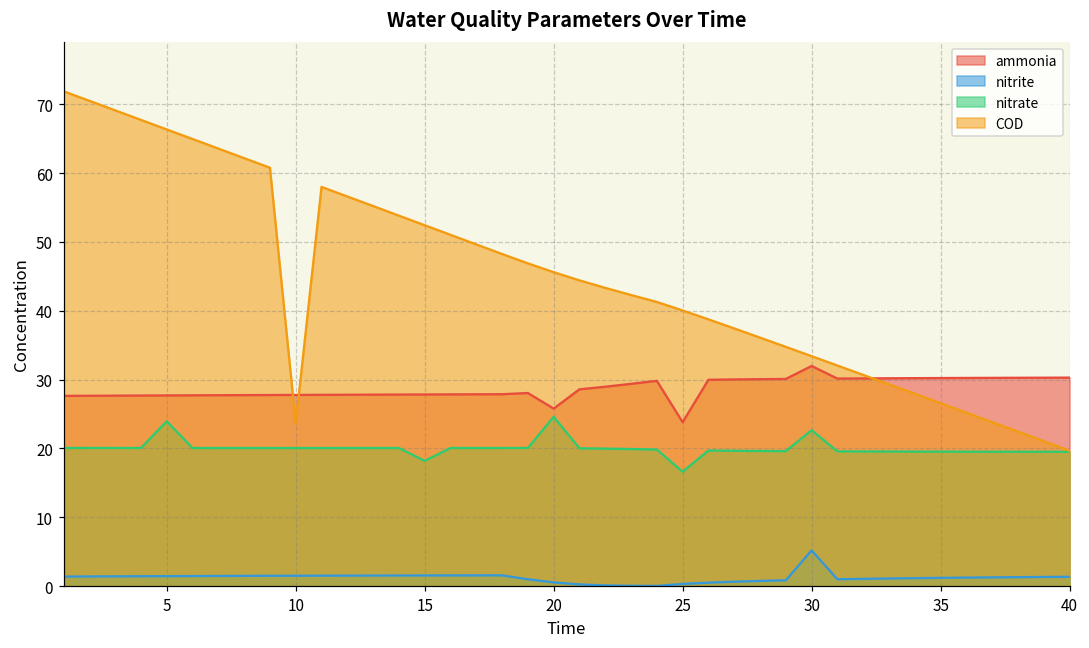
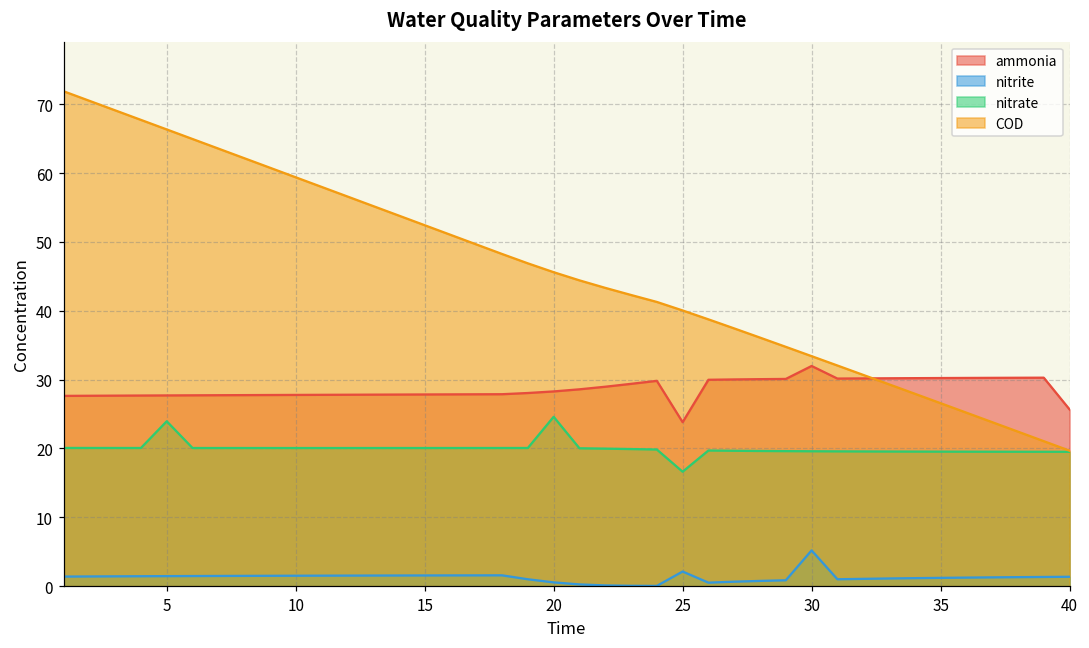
COD, 10: 24 -> 59
nitrate, 15: 18 -> 20
ammonia, 20: 26 -> 28
nitrite, 25: 0 -> 2
nitrate, 30: 23 -> 20
ammonia, 40: 30 -> 26
